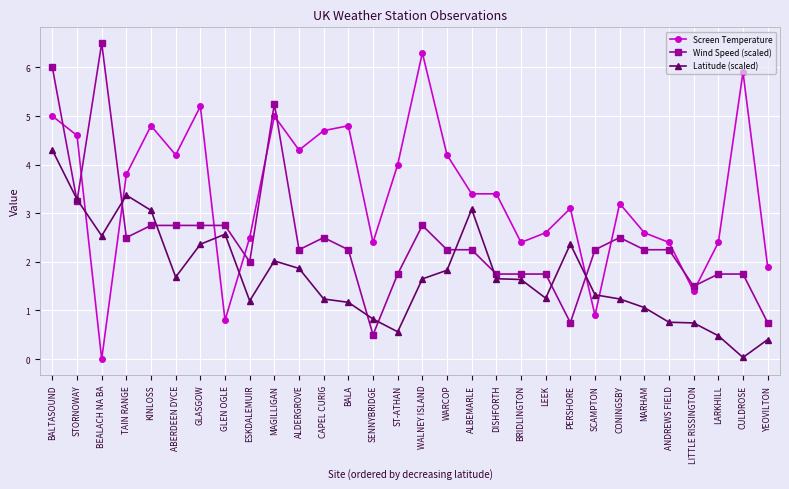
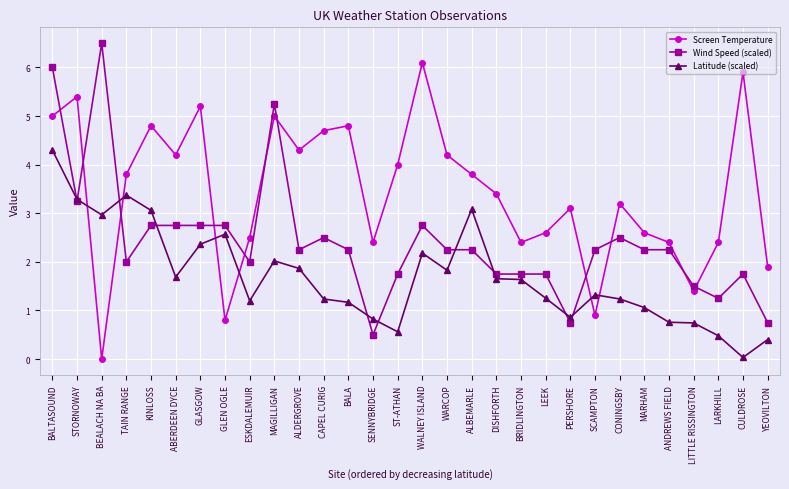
Screen Temperature, STORNOWAY: 4.6 -> 5.4
Latitude (scaled), BEALACH NA BA: 2.5 -> 3.0
Wind Speed (scaled), TAIN RANGE: 2.5 -> 2.0
Screen Temperature, WALNEY ISLAND: 6.3 -> 6.1
Latitude (scaled), WALNEY ISLAND: 1.7 -> 2.2
Screen Temperature, ALBEMARLE: 3.4 -> 3.8
Latitude (scaled), PERSHORE: 2.4 -> 0.9
Wind Speed (scaled), LARKHILL: 1.8 -> 1.3
